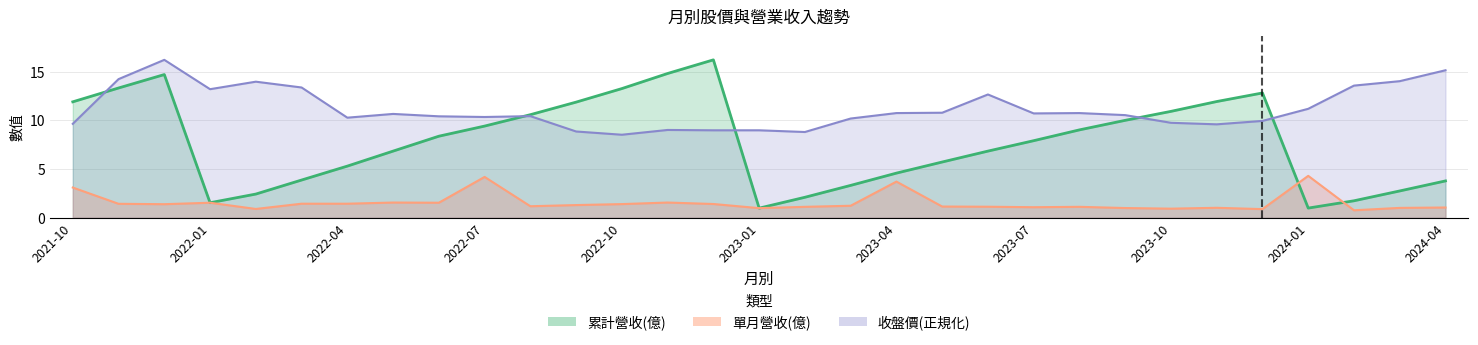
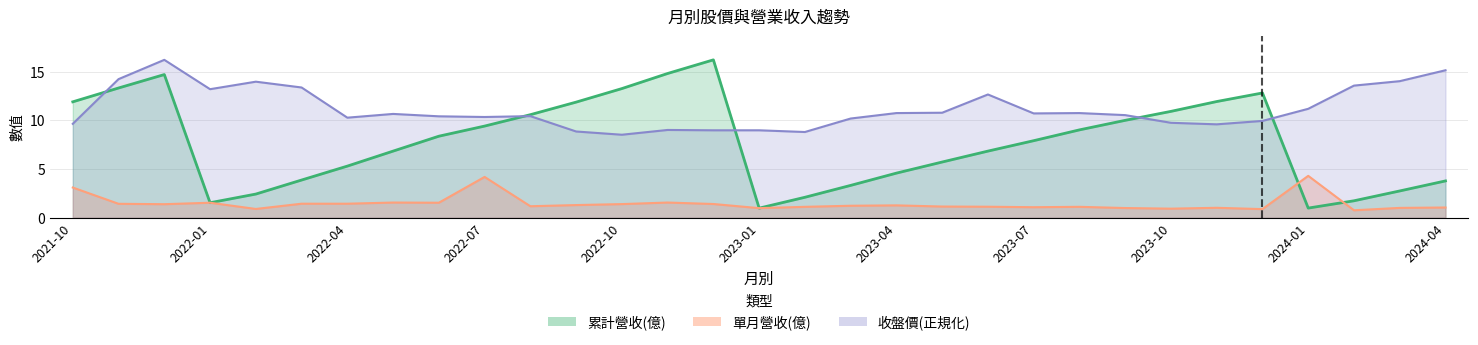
單月營收(億), 2023-04: 4 -> 1
